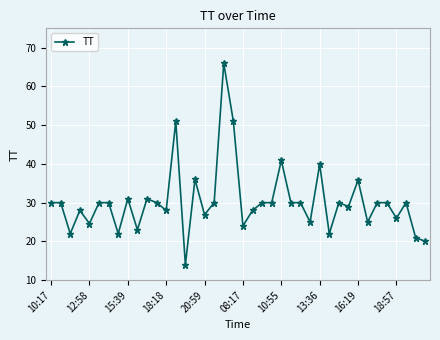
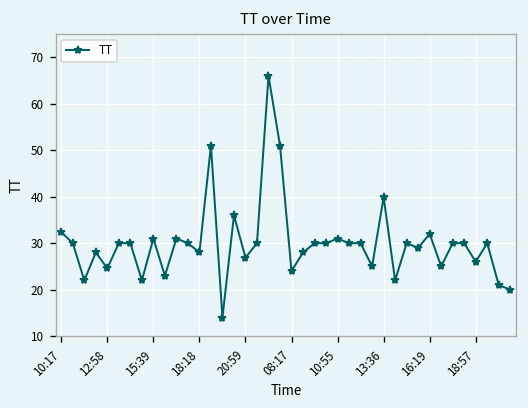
10:17: 30 -> 32
10:55: 41 -> 31
16:19: 36 -> 32
